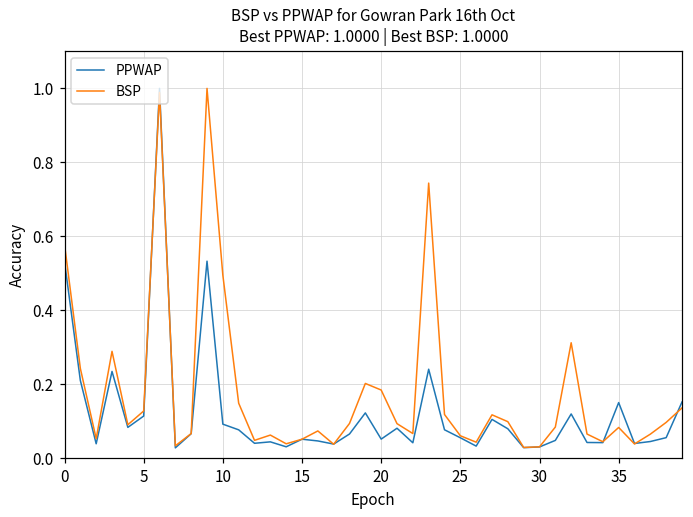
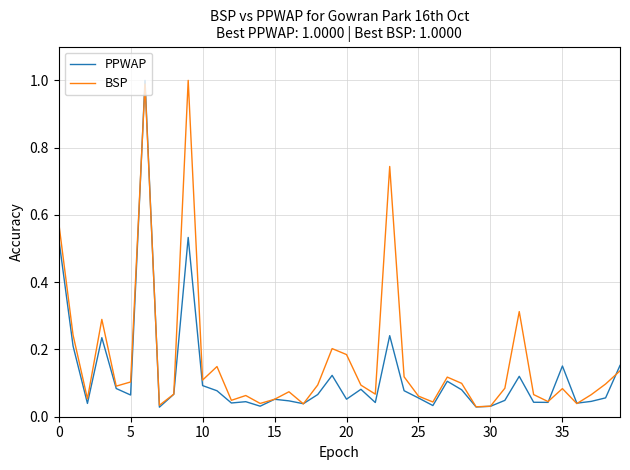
PPWAP, 5: 0.11 -> 0.06
BSP, 5: 0.13 -> 0.10
BSP, 10: 0.50 -> 0.11
